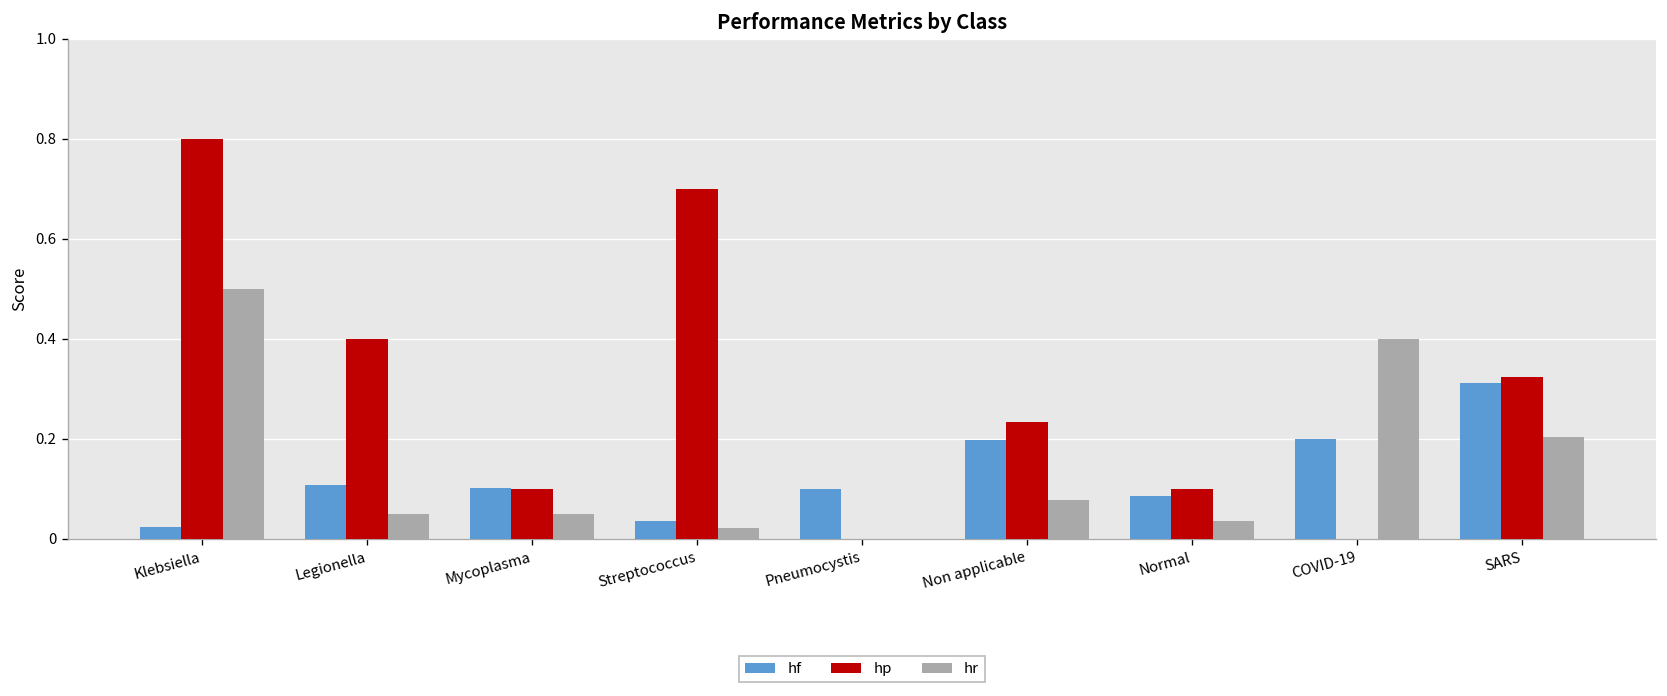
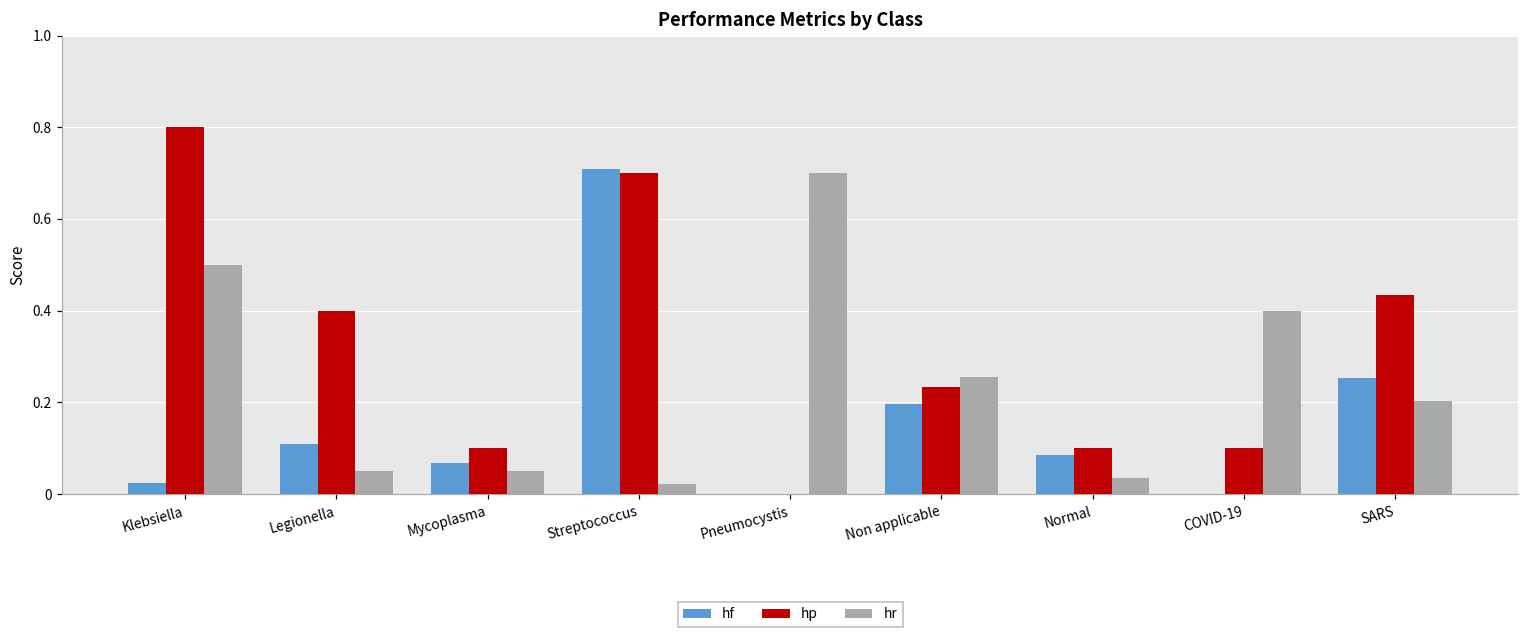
hf, Mycoplasma: 0.10 -> 0.07
hf, Streptococcus: 0.04 -> 0.71
hf, Pneumocystis: 0.1 -> 0.0
hr, Pneumocystis: 0.0 -> 0.7
hr, Non applicable: 0.08 -> 0.26
hf, COVID-19: 0.2 -> 0.0
hp, COVID-19: 0.0 -> 0.1
hf, SARS: 0.31 -> 0.25
hp, SARS: 0.32 -> 0.43
